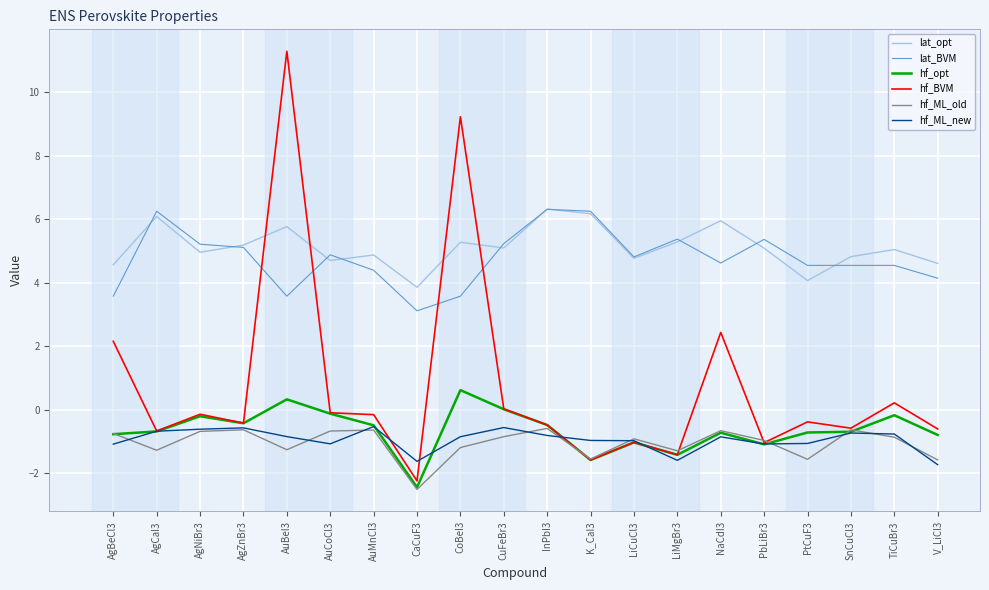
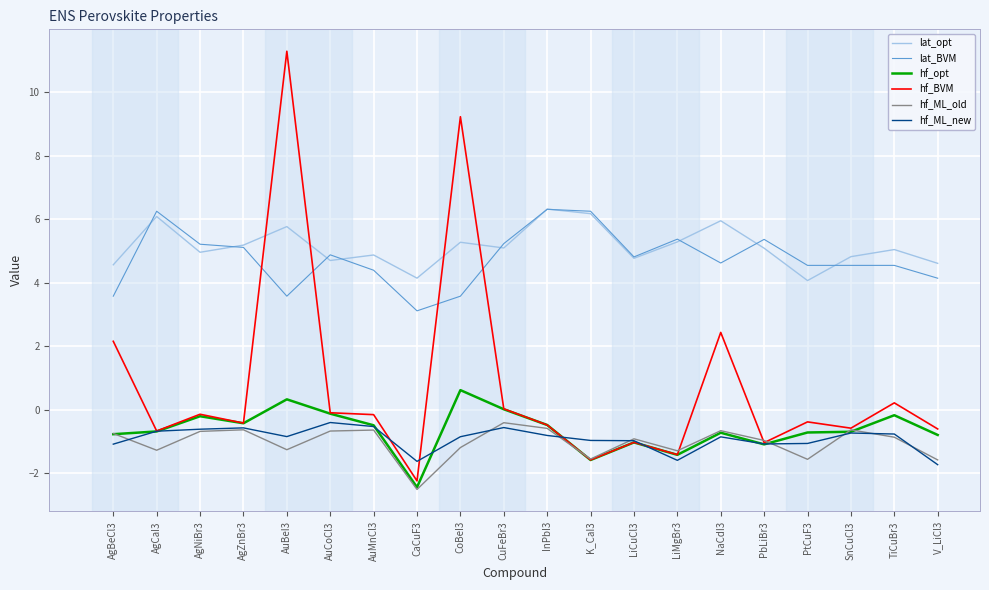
hf_ML_new, AuCoCl3: -1.1 -> -0.4
lat_opt, CaCuF3: 3.9 -> 4.1
hf_ML_old, CuFeBr3: -0.9 -> -0.4
